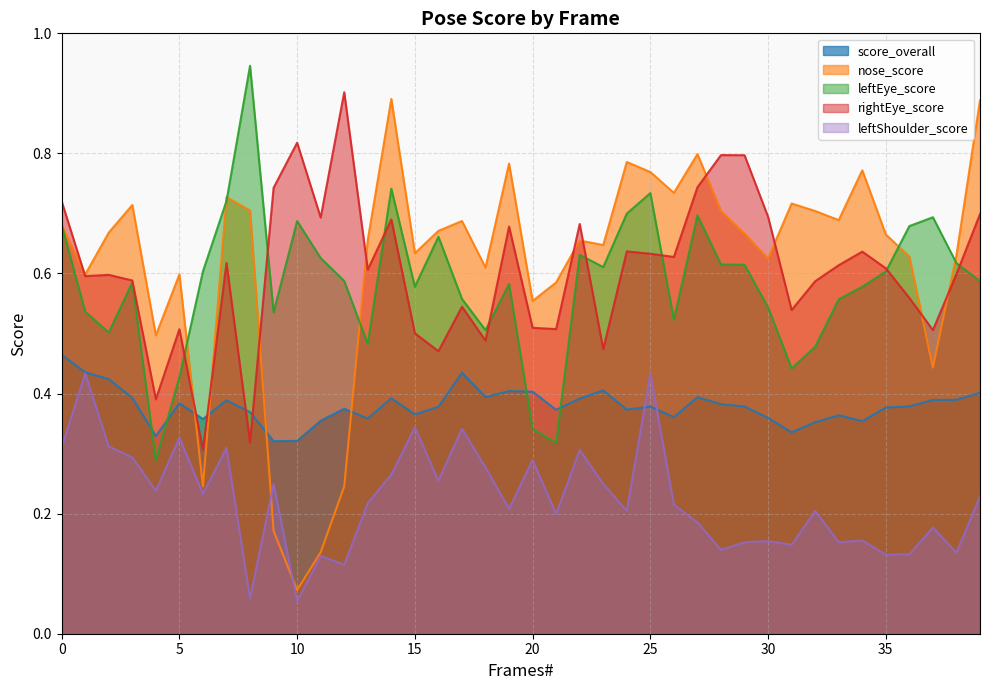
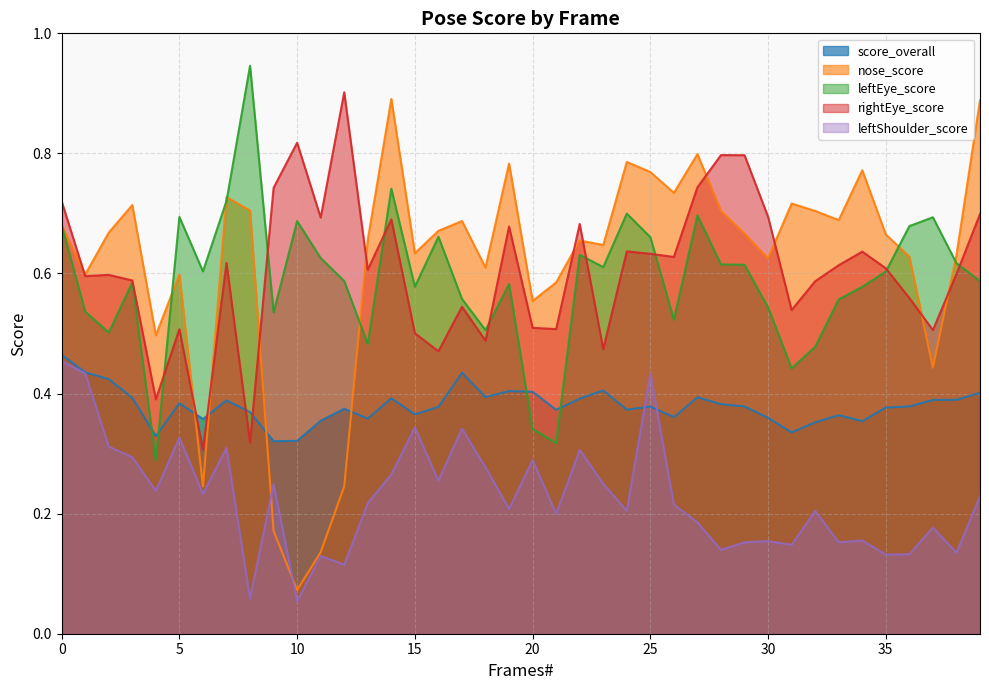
leftShoulder_score, 0: 0.31 -> 0.45
leftEye_score, 5: 0.43 -> 0.69
leftEye_score, 25: 0.73 -> 0.66
